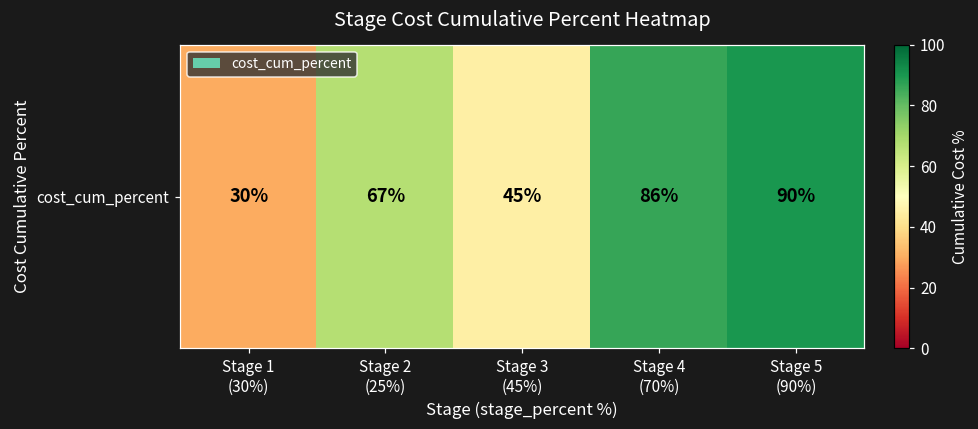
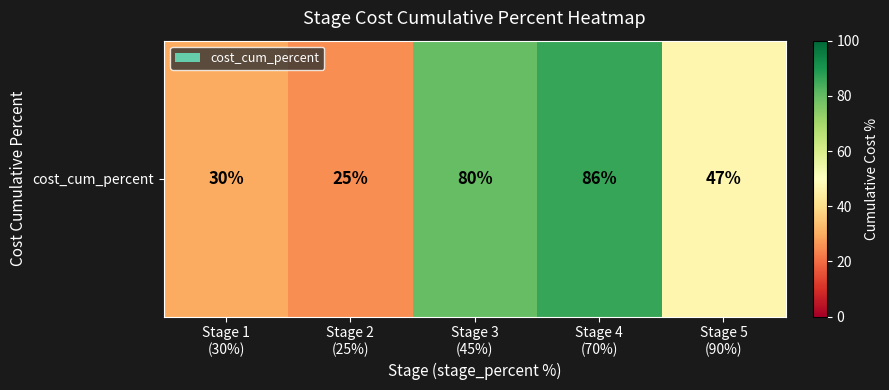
cost_cum_percent, Stage 2 (25%): 67% -> 25%
cost_cum_percent, Stage 3 (45%): 45% -> 80%
cost_cum_percent, Stage 5 (90%): 90% -> 47%
